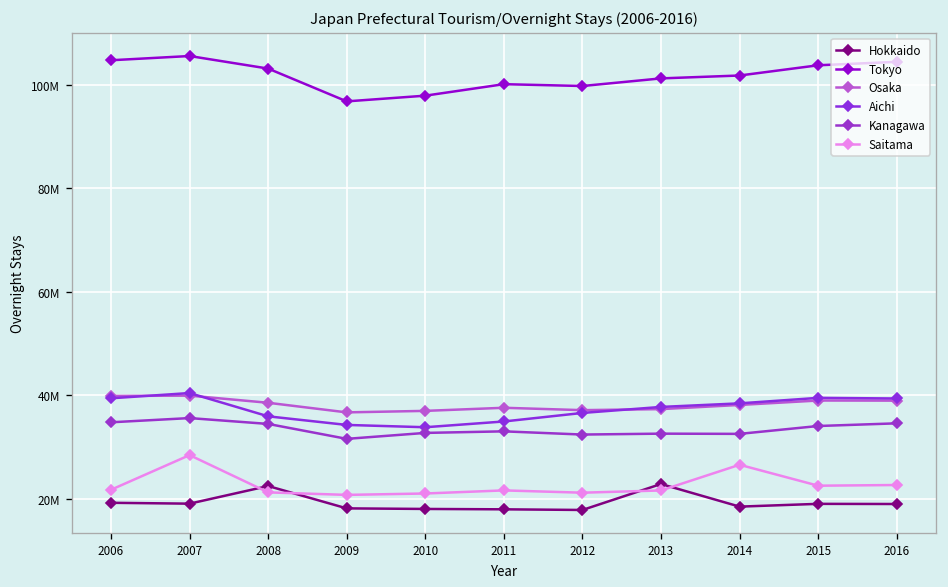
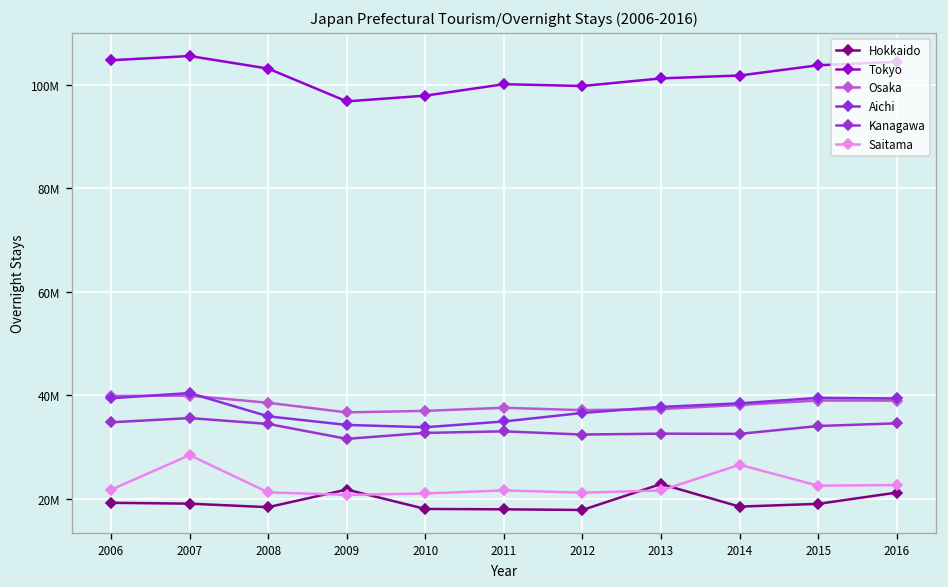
Hokkaido, 2008: 22000000 -> 18000000
Hokkaido, 2009: 18000000 -> 22000000
Hokkaido, 2016: 19000000 -> 21000000
